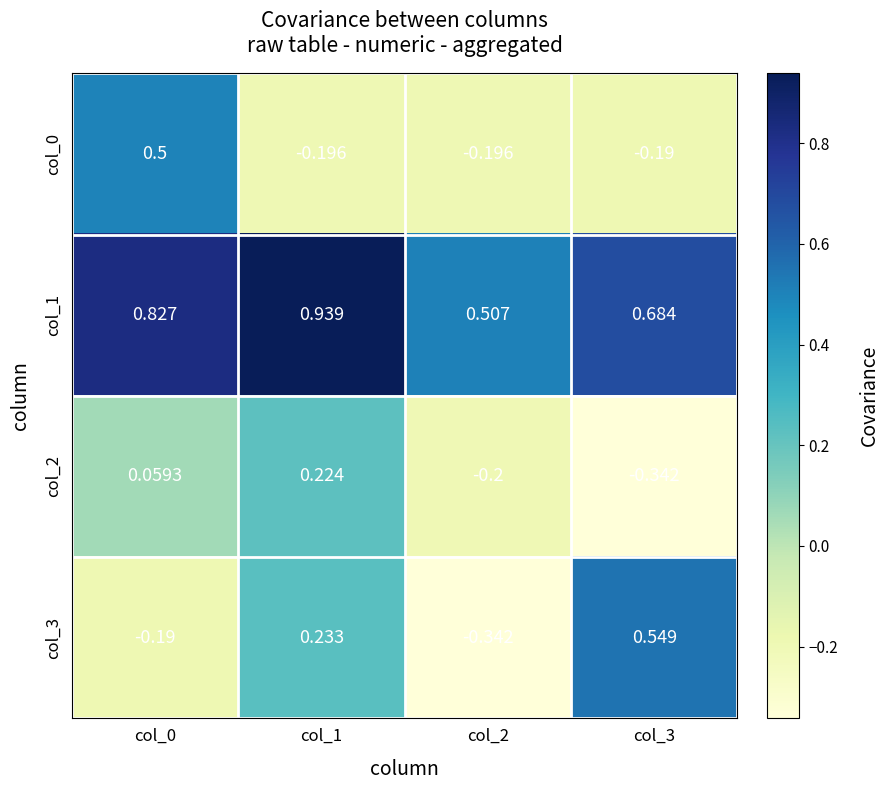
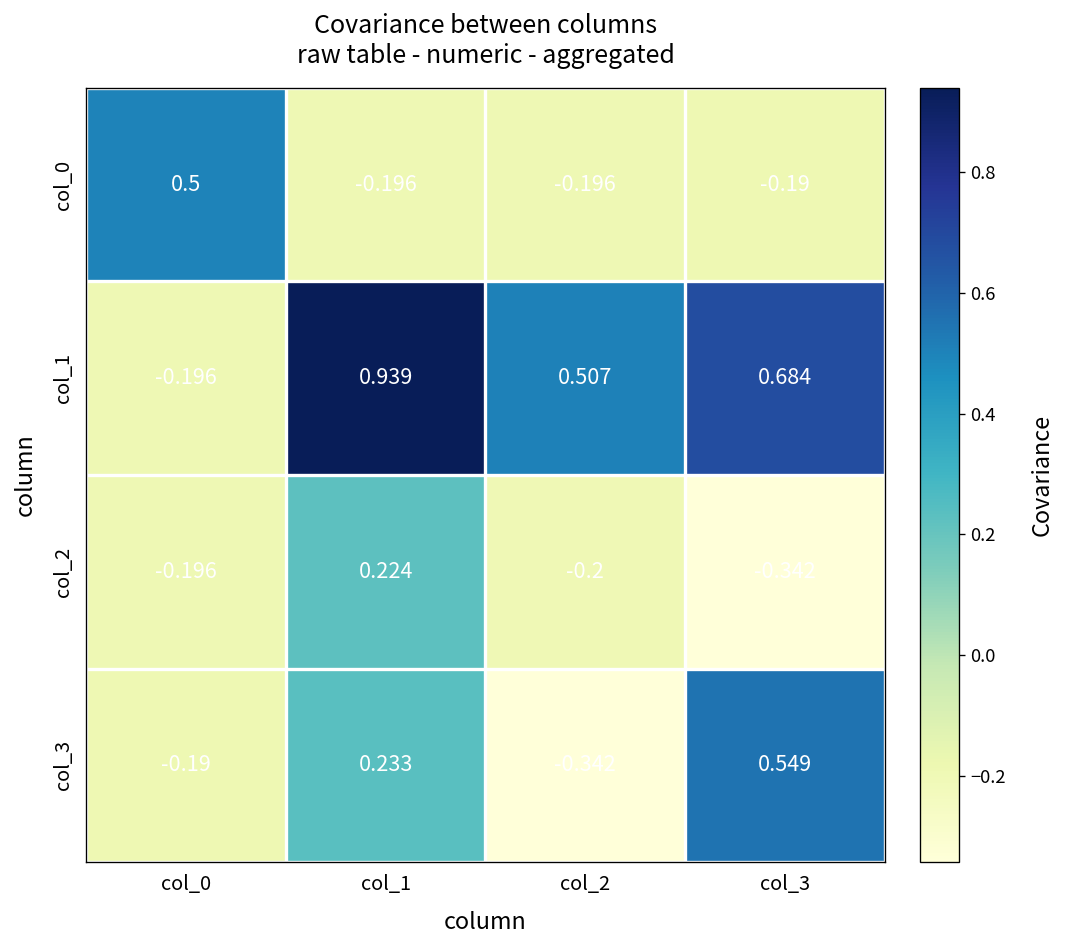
col_1, col_0: 0.827 -> -0.196
col_2, col_0: 0.0593 -> -0.196
